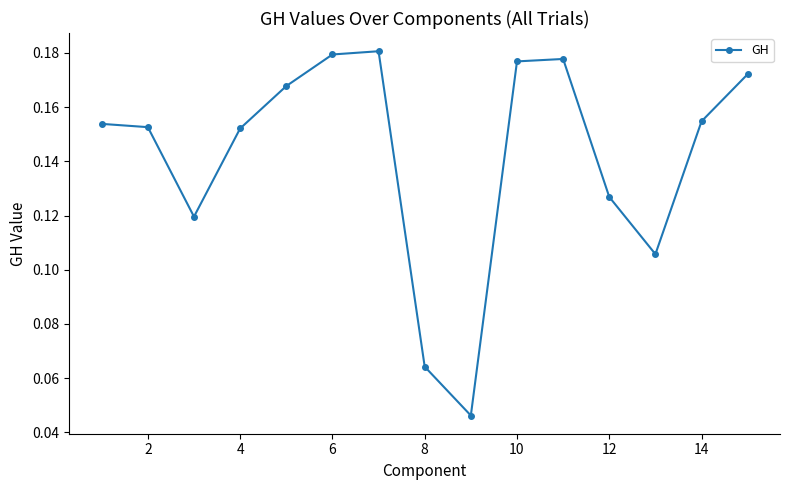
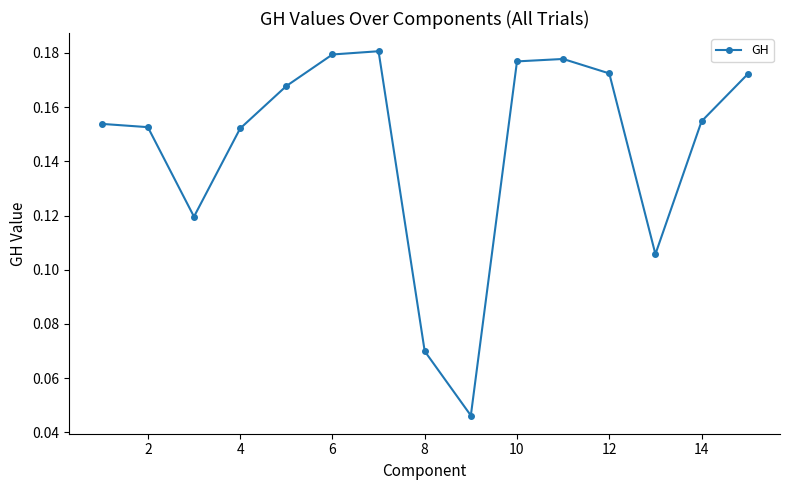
8: 0.064 -> 0.070
12: 0.127 -> 0.172
